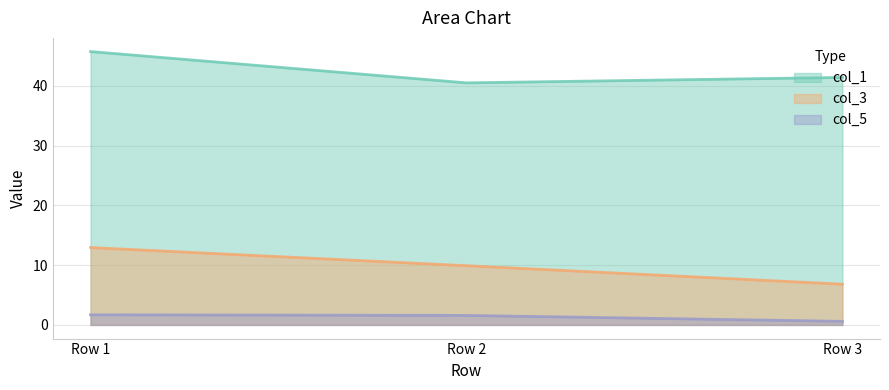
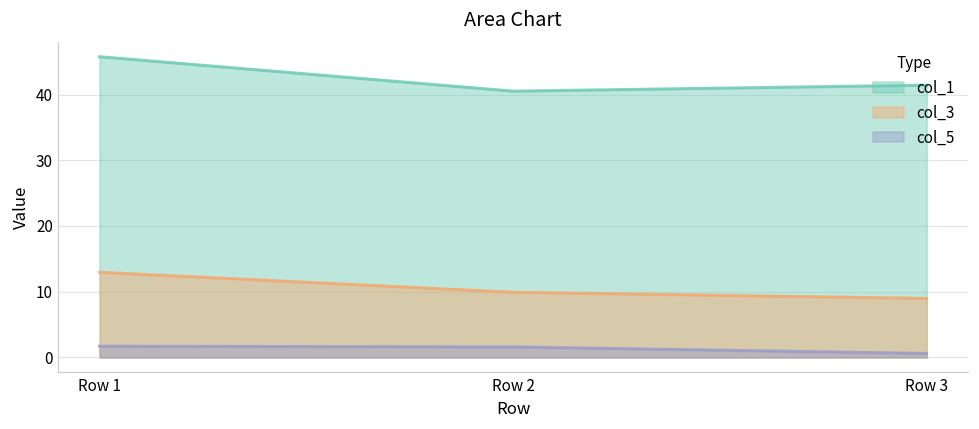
col_3, Row 3: 7 -> 9
